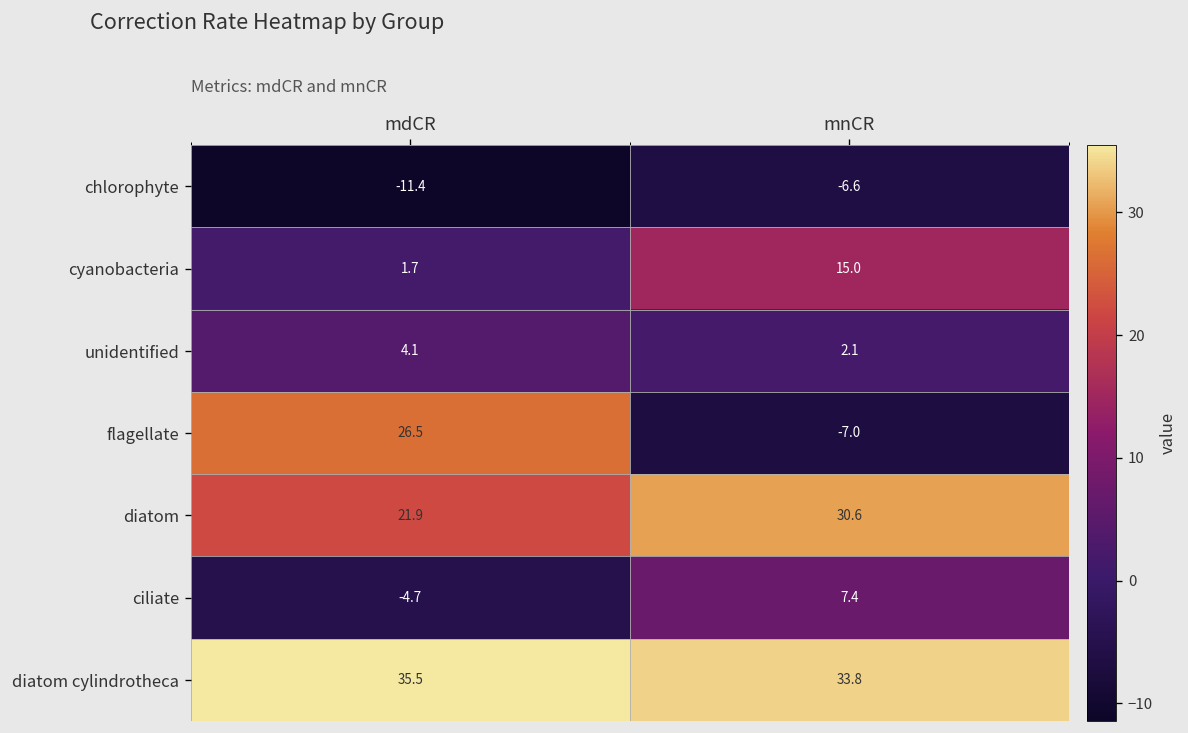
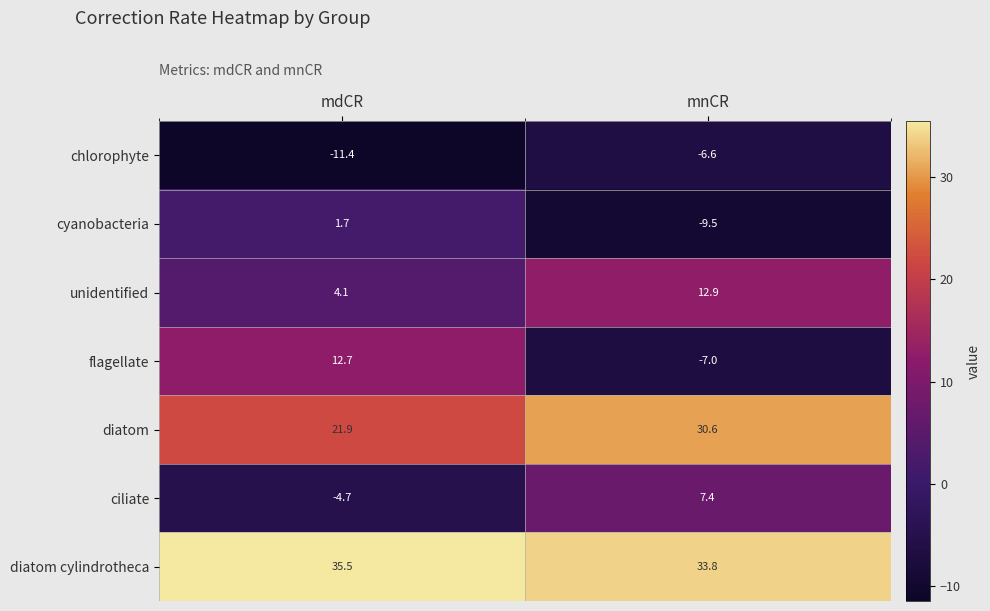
cyanobacteria, mnCR: 15.0 -> -9.5
unidentified, mnCR: 2.1 -> 12.9
flagellate, mdCR: 26.5 -> 12.7
